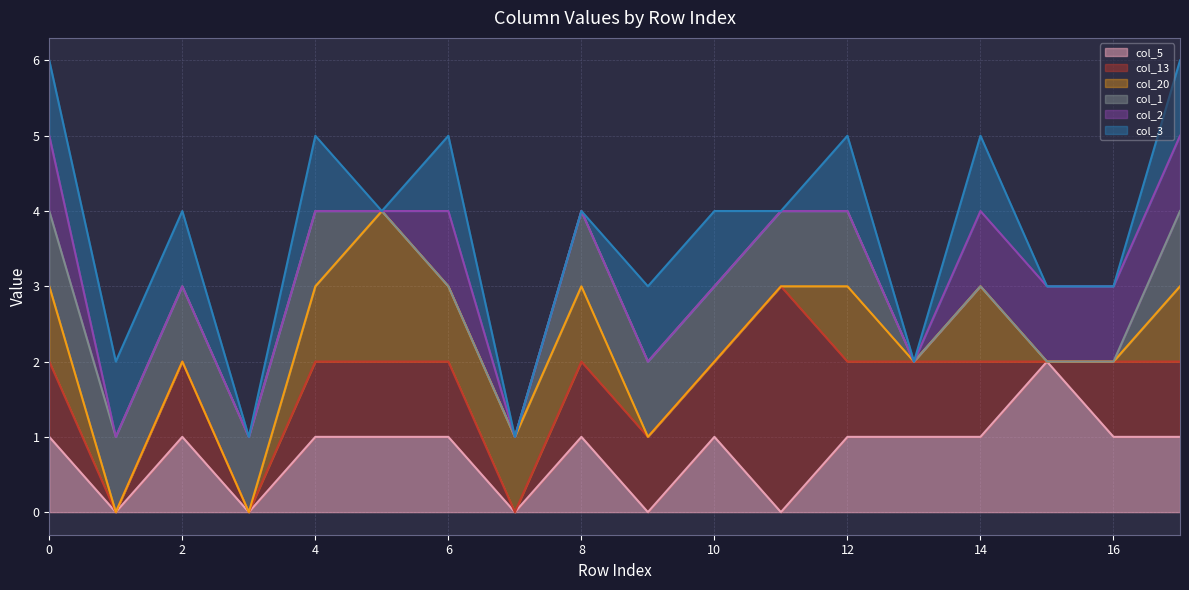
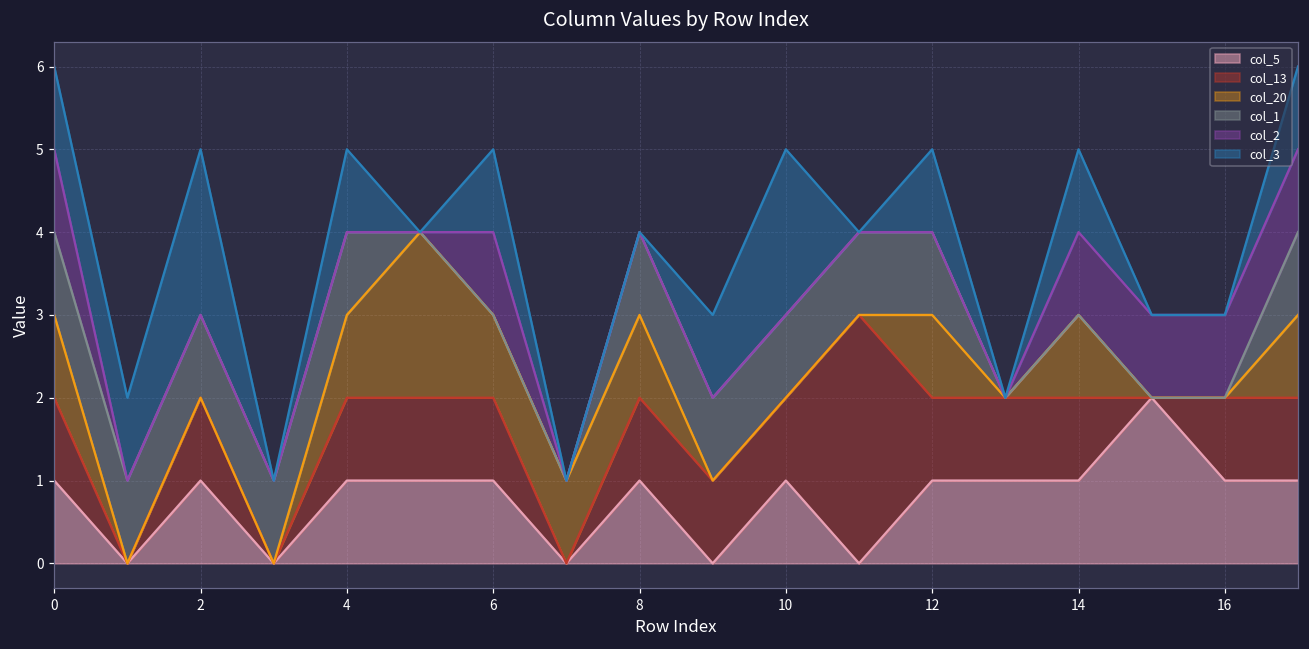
col_3, 2: 1 -> 2
col_3, 10: 1 -> 2
